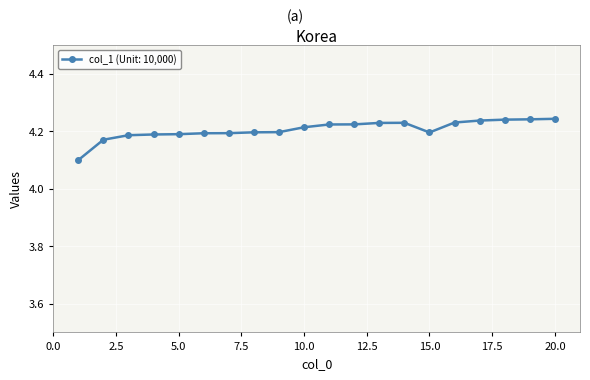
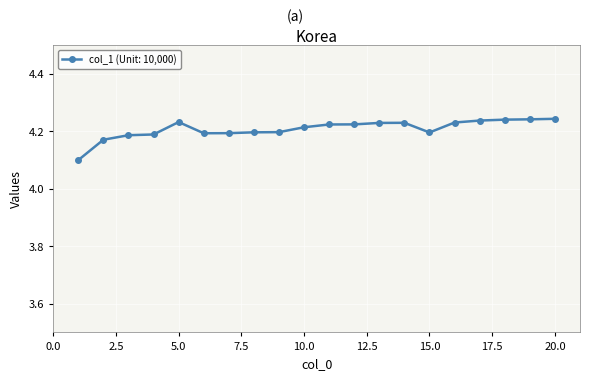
5.0: 4.19 -> 4.23
